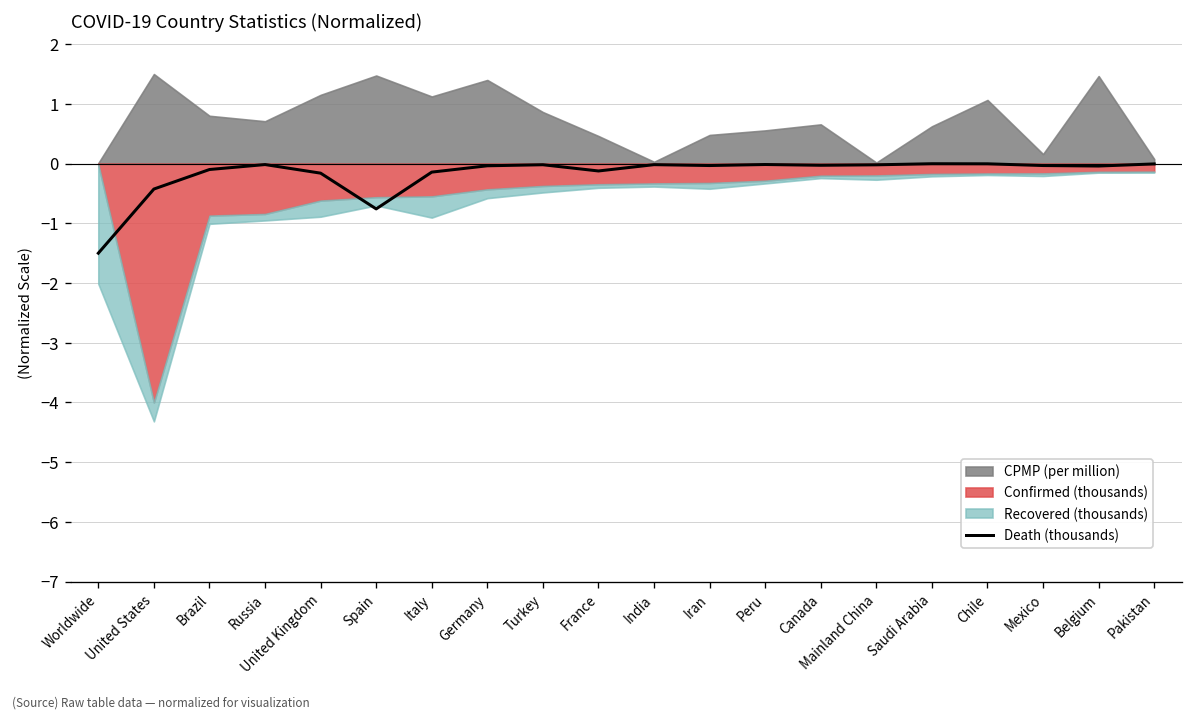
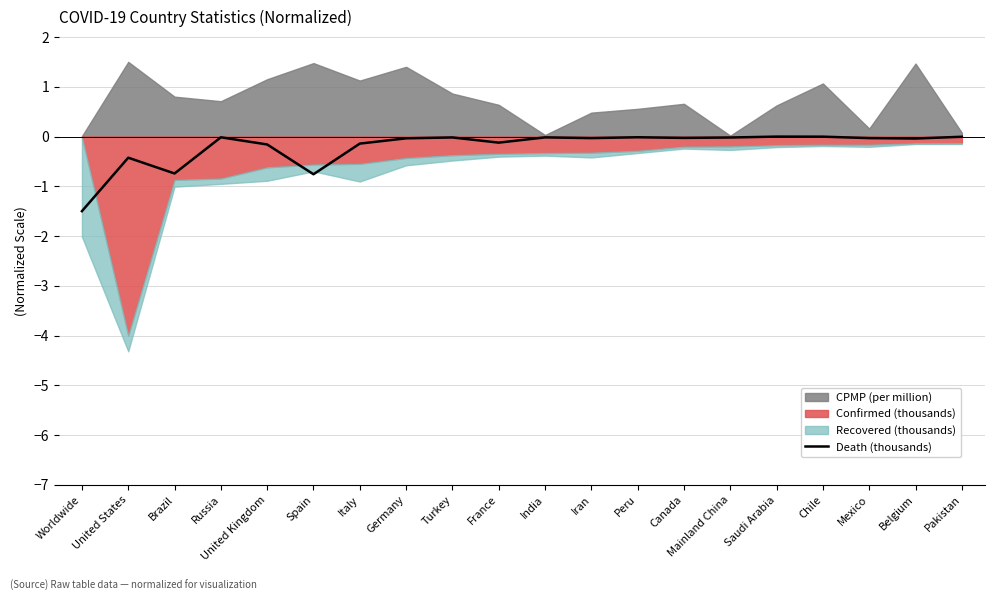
Death (thousands), Brazil: -0.1 -> -0.7
CPMP (per million), France: 0.5 -> 0.6
